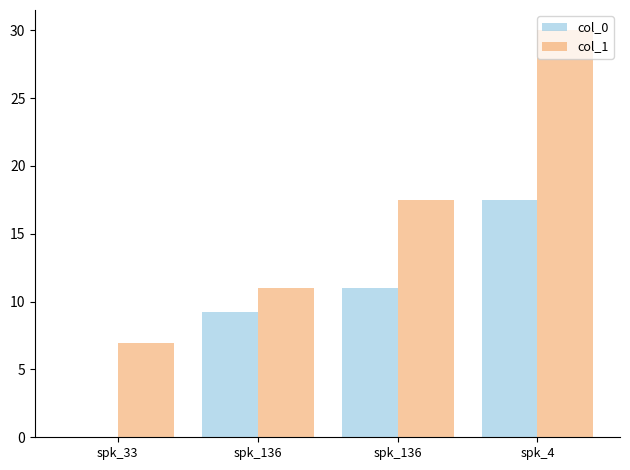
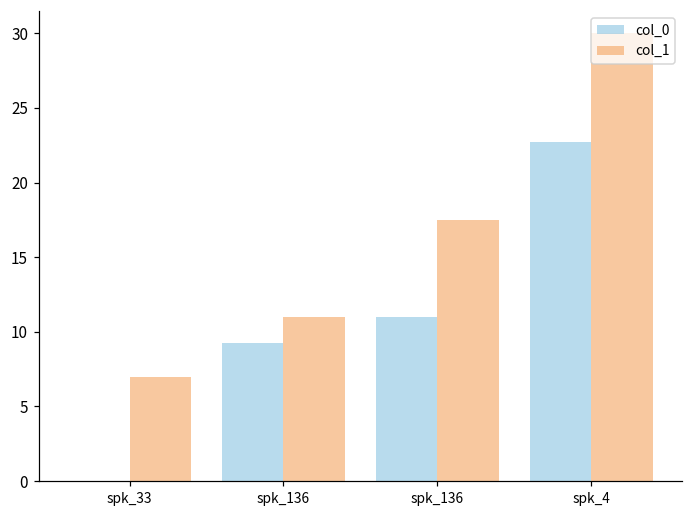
col_0, spk_4: 17.5 -> 22.7
